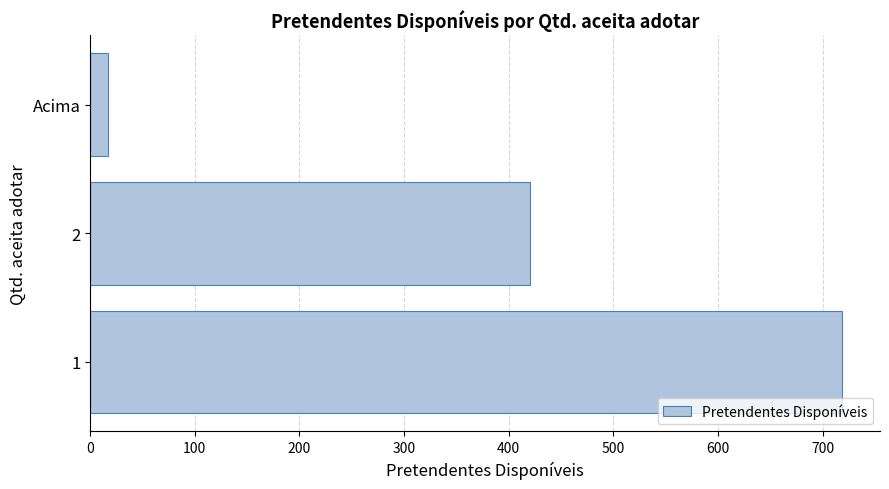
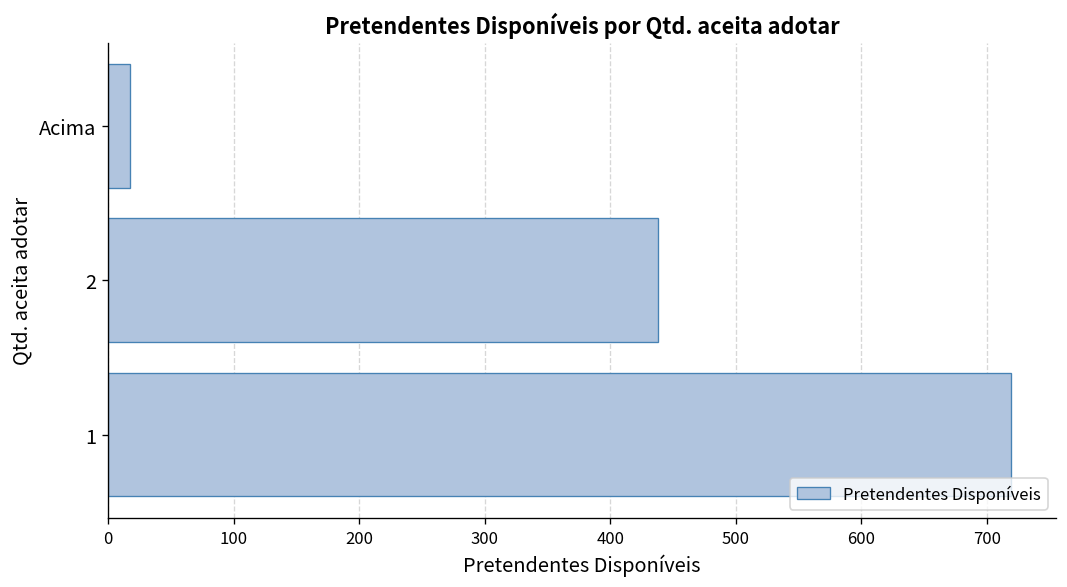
2: 420 -> 438
